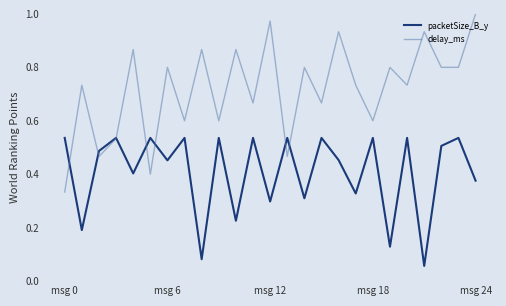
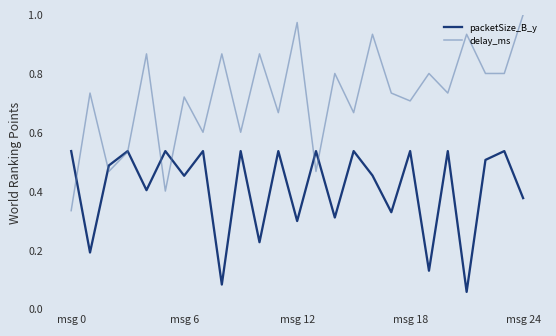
delay_ms, msg 6: 0.80 -> 0.72
delay_ms, msg 18: 0.60 -> 0.71
